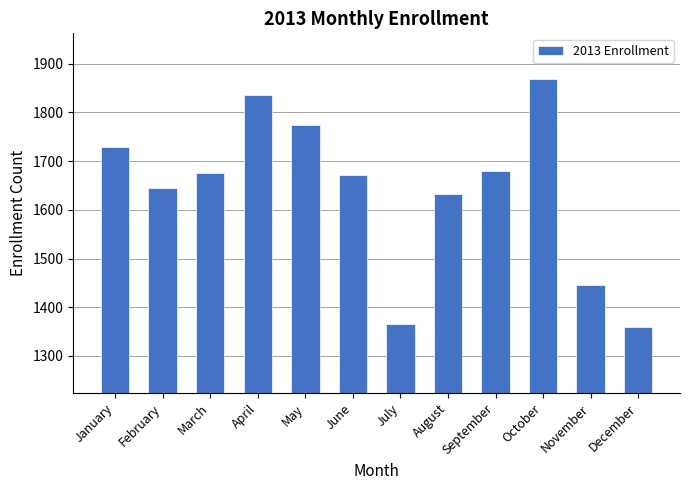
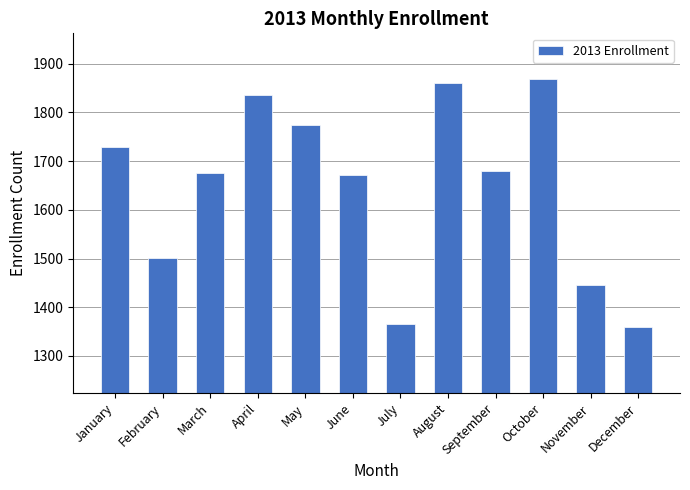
February: 1650 -> 1500
August: 1630 -> 1860
